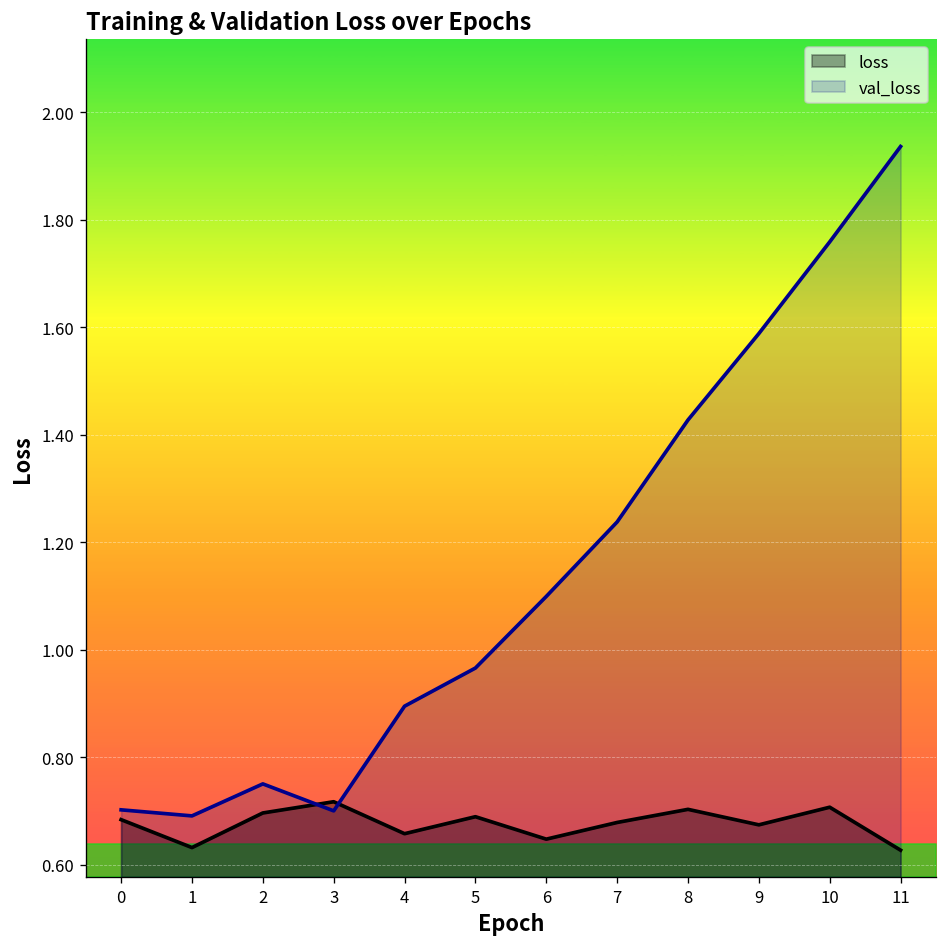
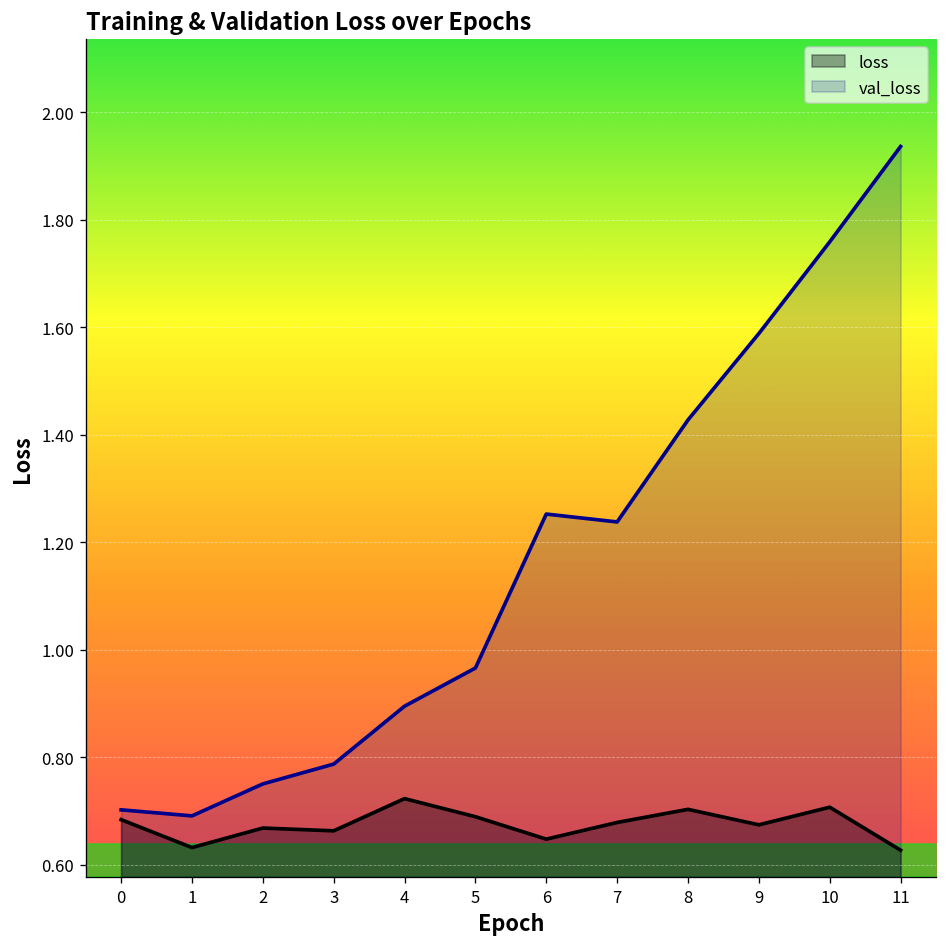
loss, 2: 0.70 -> 0.67
loss, 3: 0.72 -> 0.66
val_loss, 3: 0.70 -> 0.79
loss, 4: 0.66 -> 0.72
val_loss, 6: 1.10 -> 1.25
